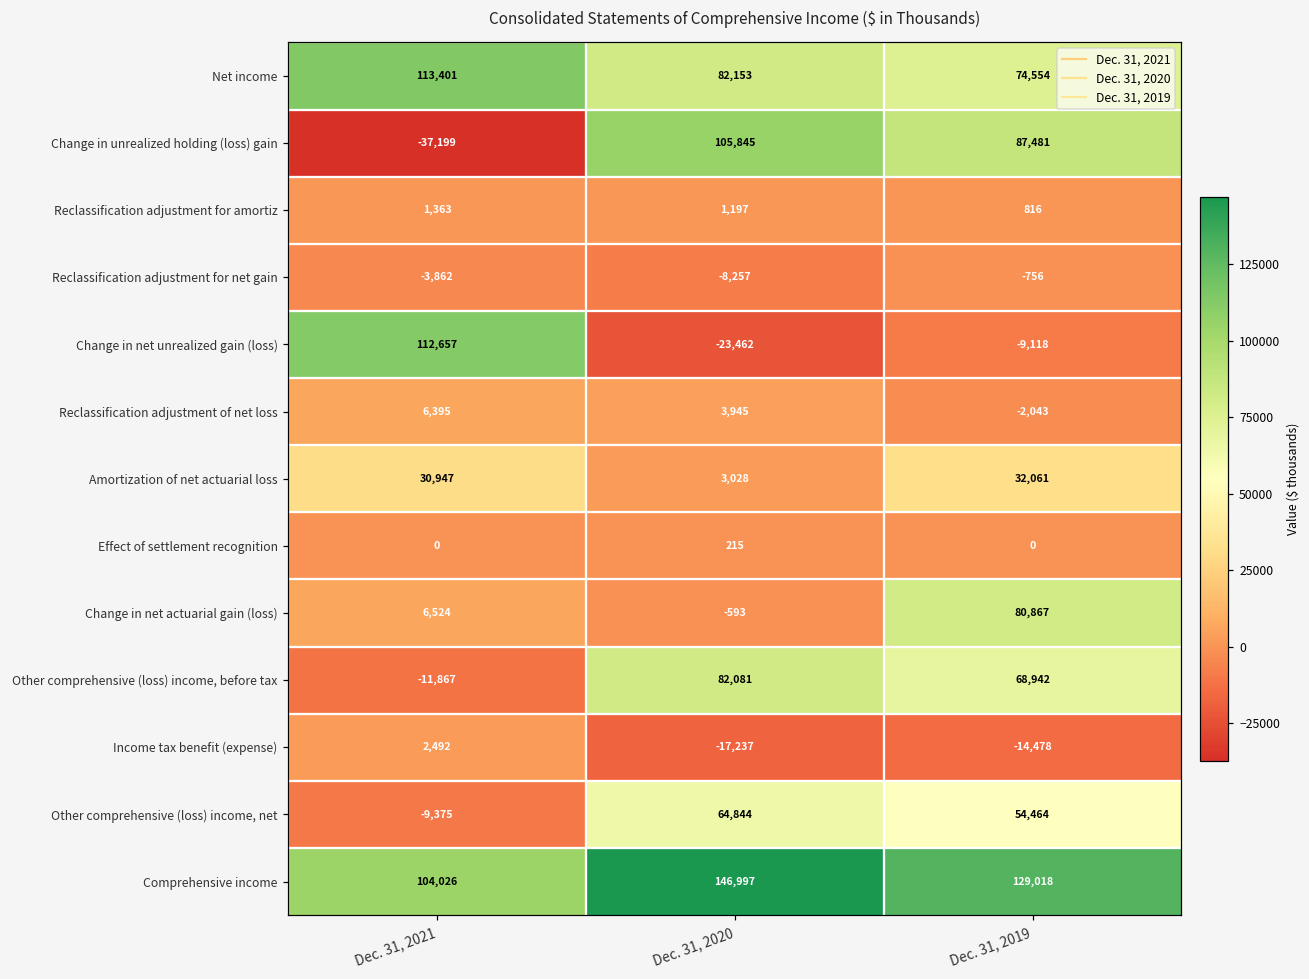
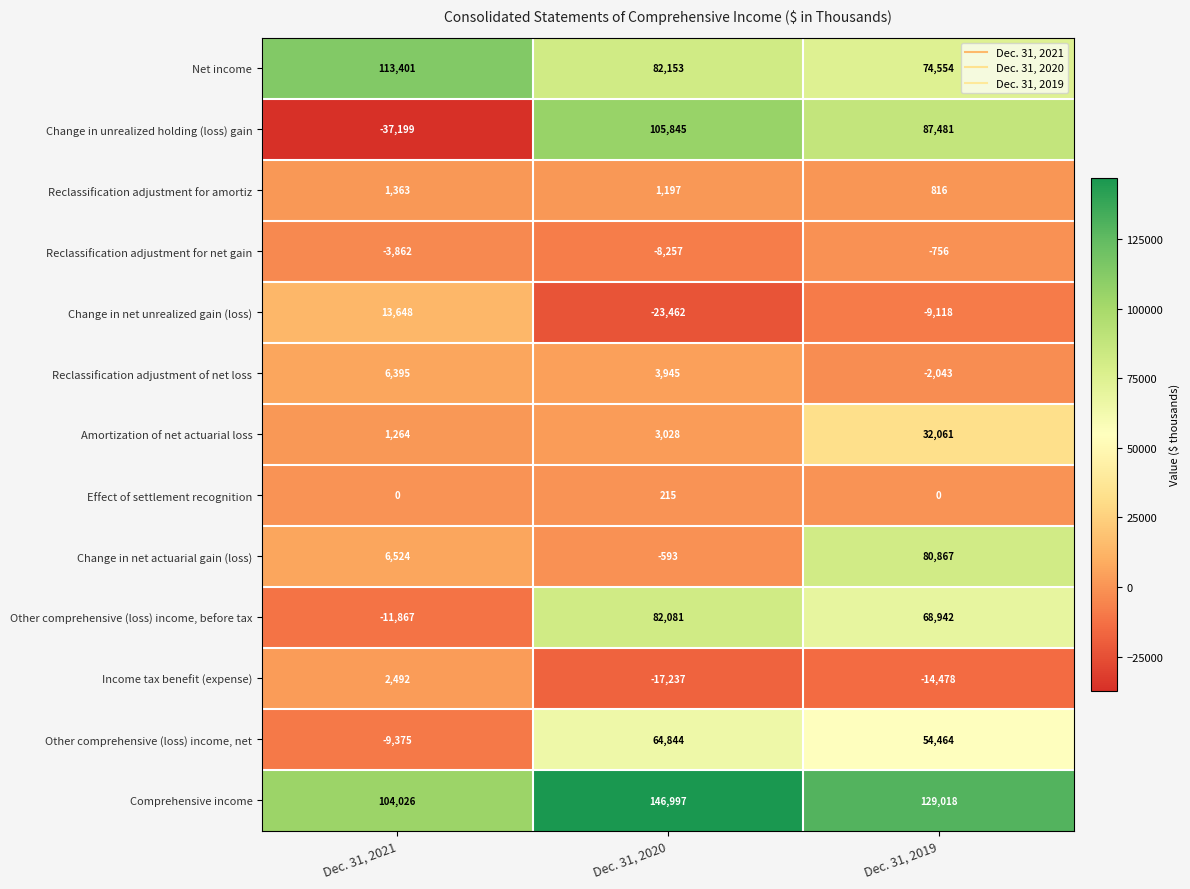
Change in net unrealized gain (loss), Dec. 31, 2021: 112,657 -> 13,648
Amortization of net actuarial loss, Dec. 31, 2021: 30,947 -> 1,264
